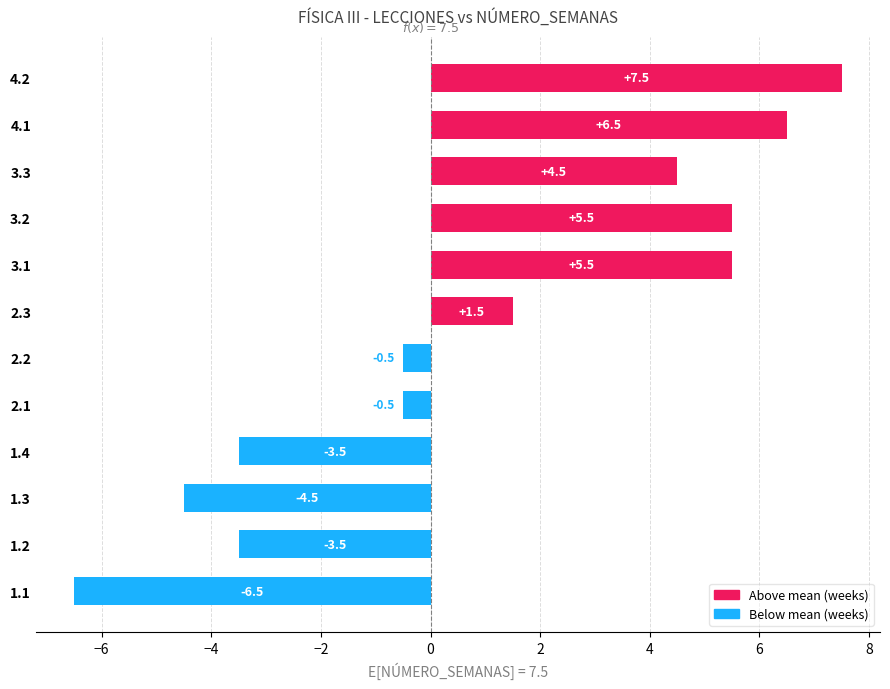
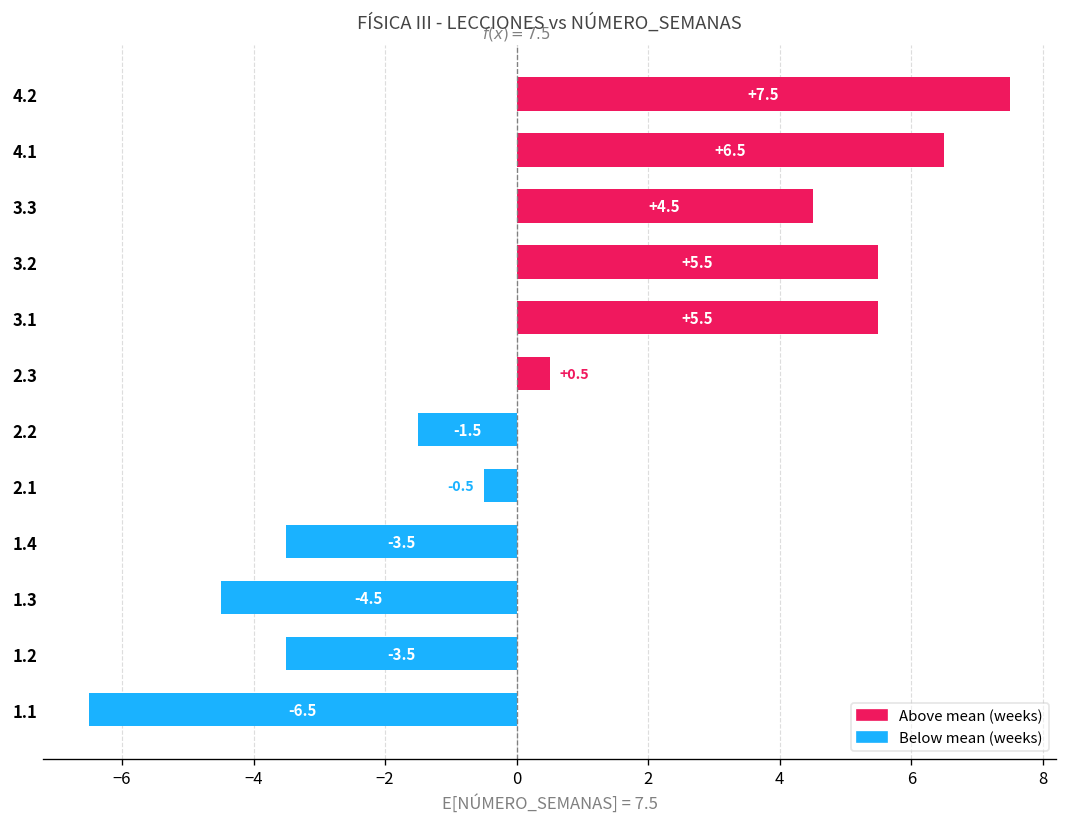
2.3: +1.5 -> +0.5
2.2: -0.5 -> -1.5
